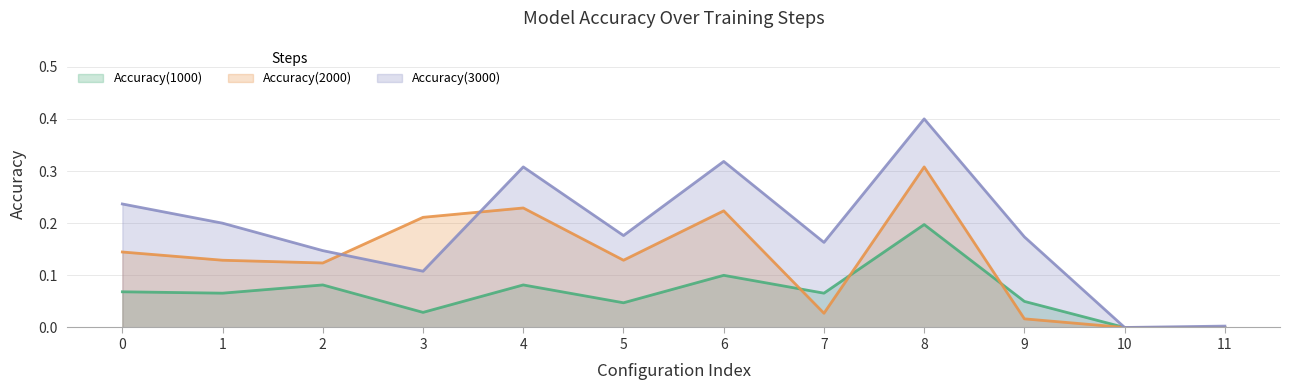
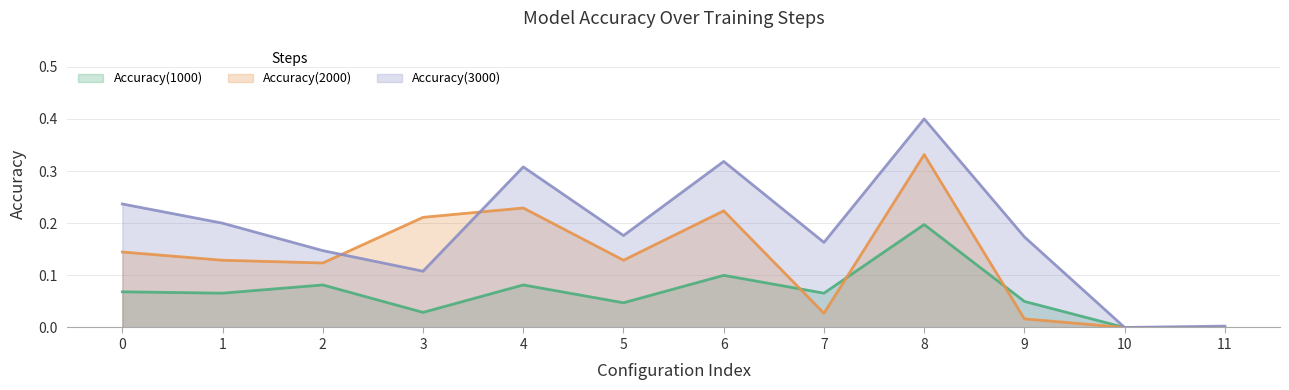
Accuracy(2000), 8: 0.31 -> 0.33
